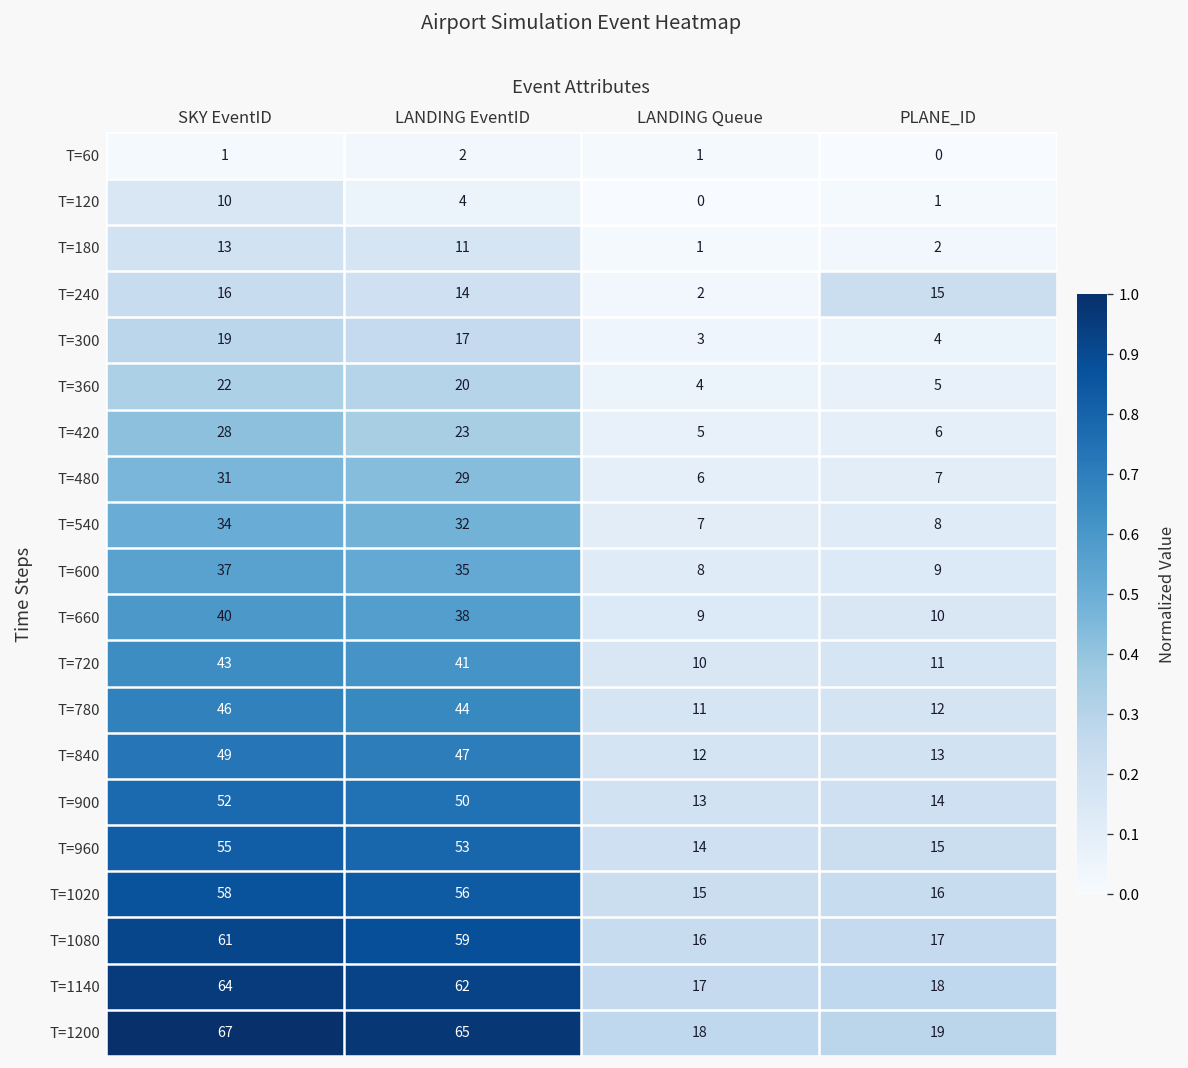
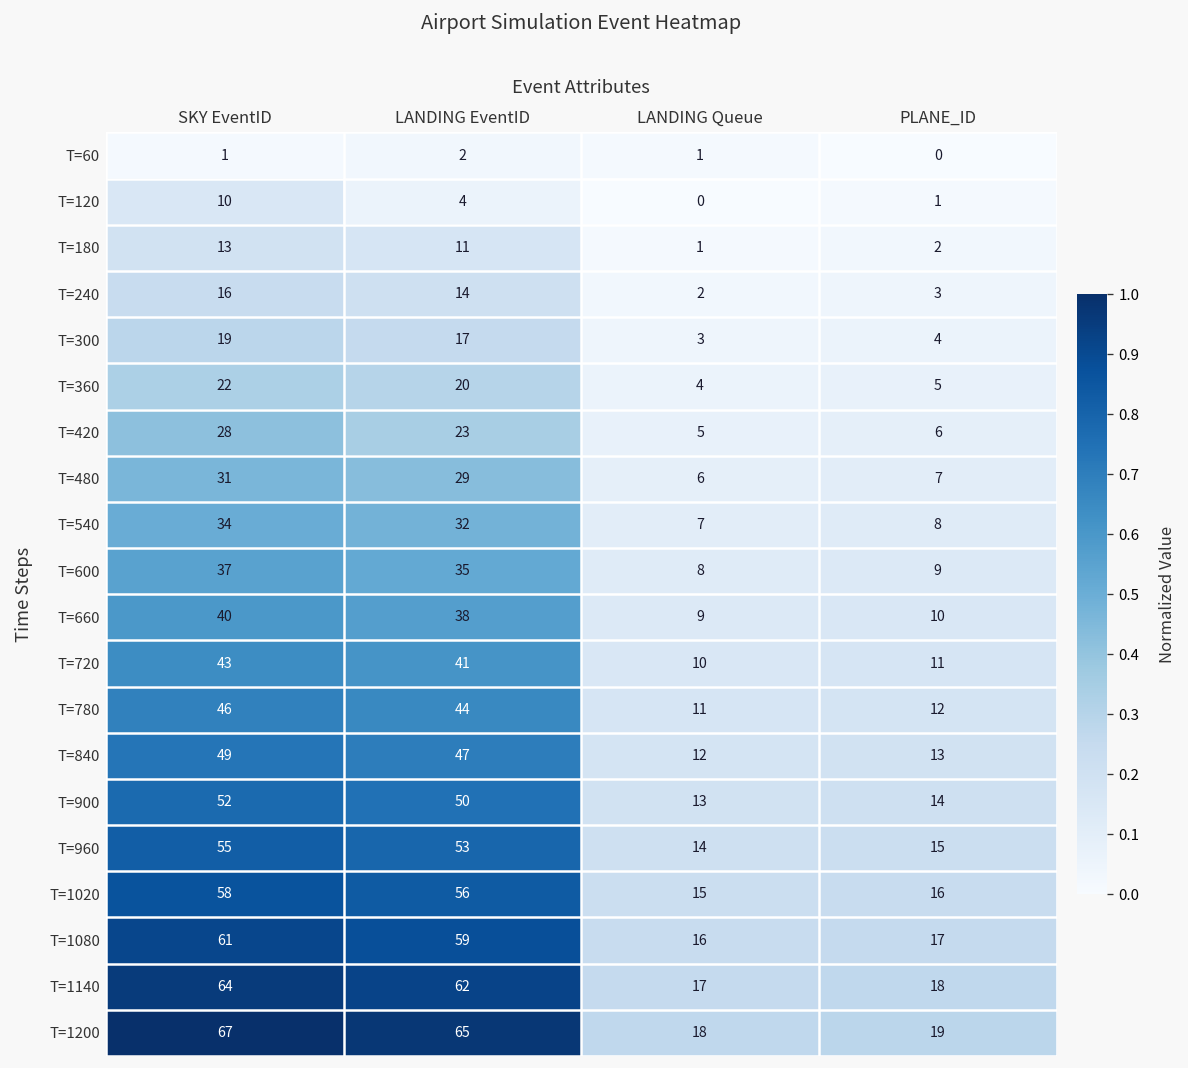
T=240, PLANE_ID: 15 -> 3
